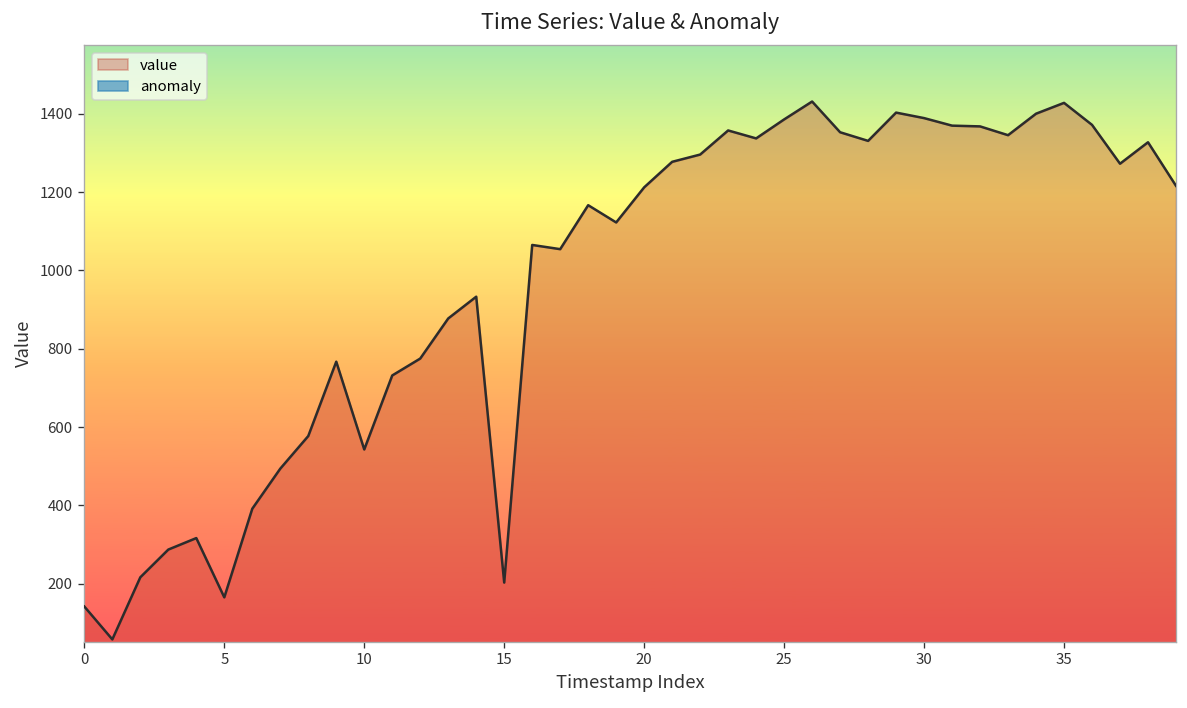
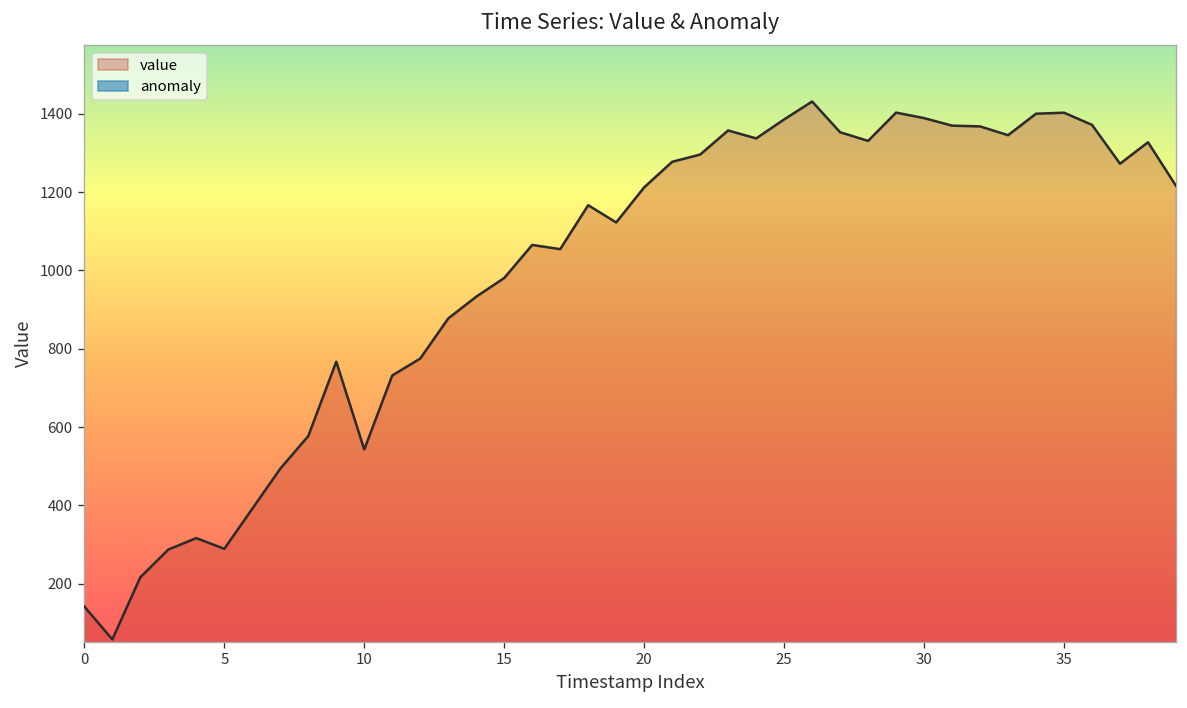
value, 5: 170 -> 290
value, 15: 200 -> 980
value, 35: 1430 -> 1400
